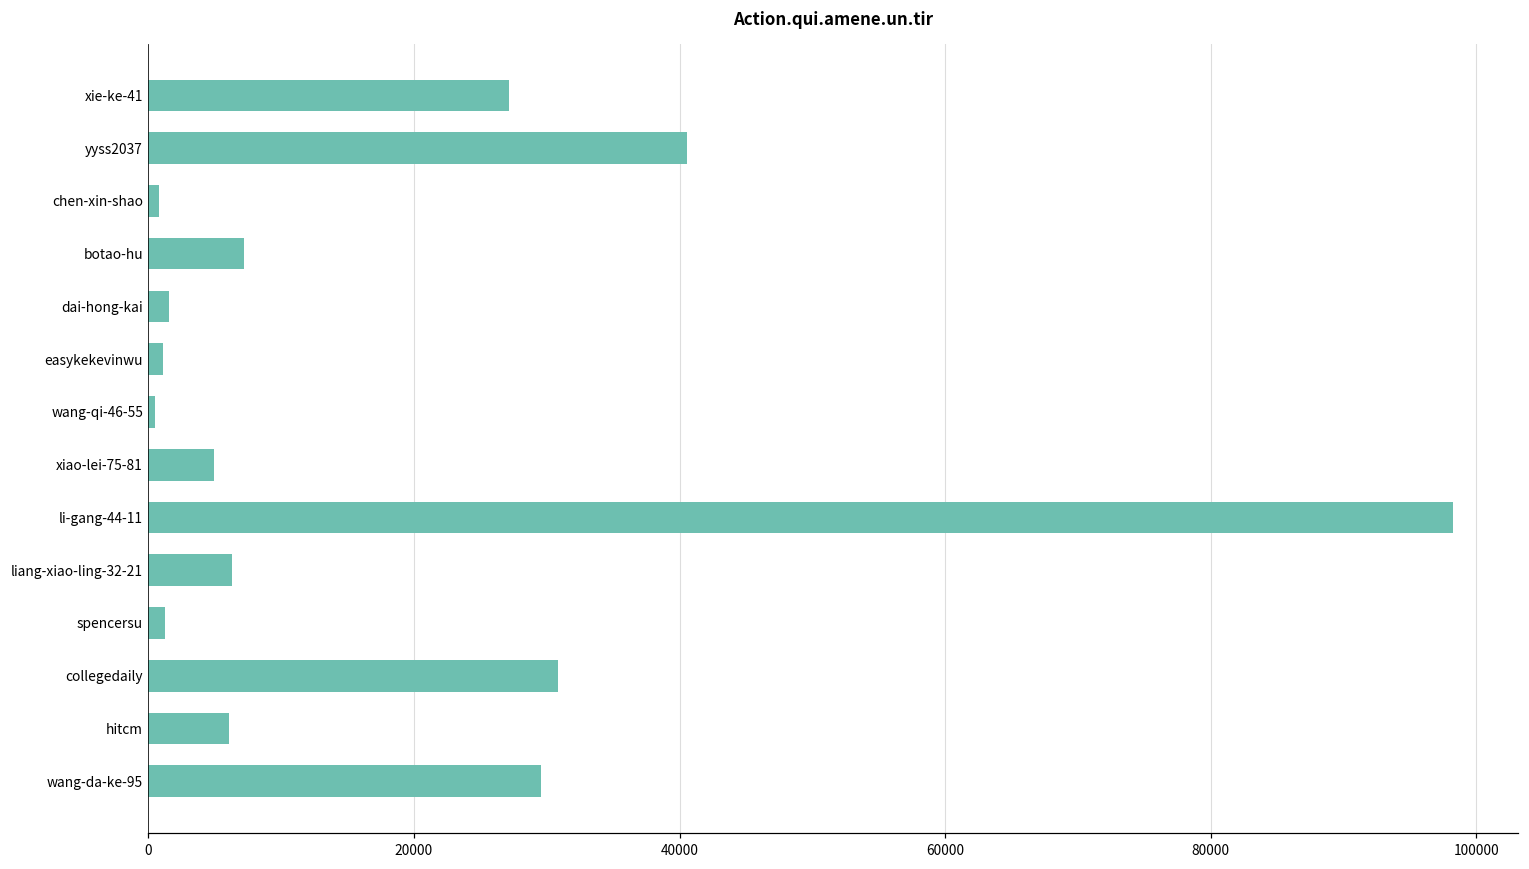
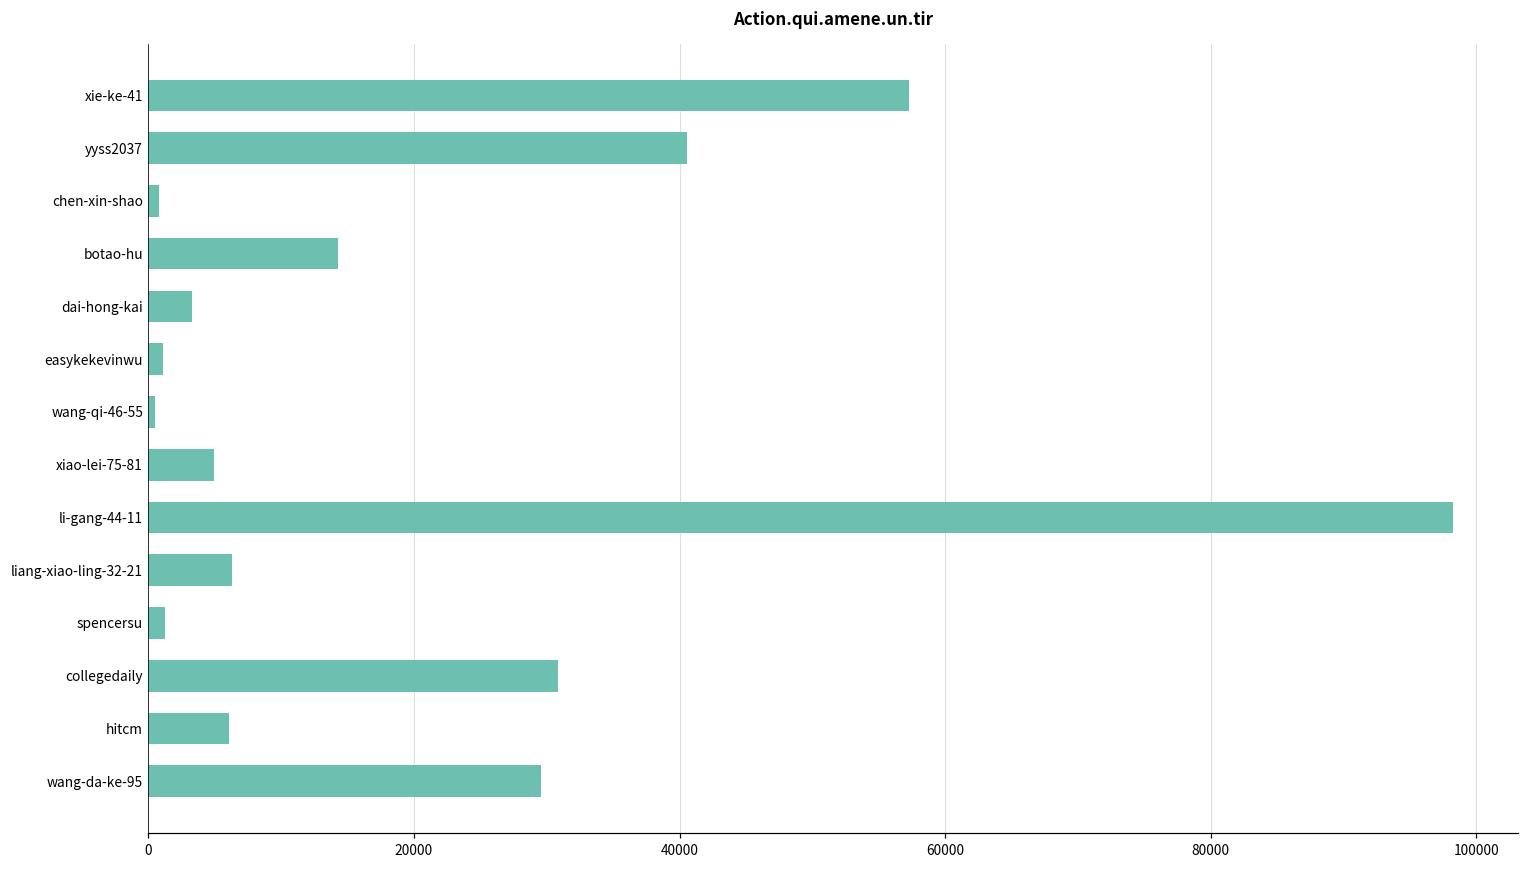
xie-ke-41: 27200 -> 57300
botao-hu: 7200 -> 14300
dai-hong-kai: 1500 -> 3300
